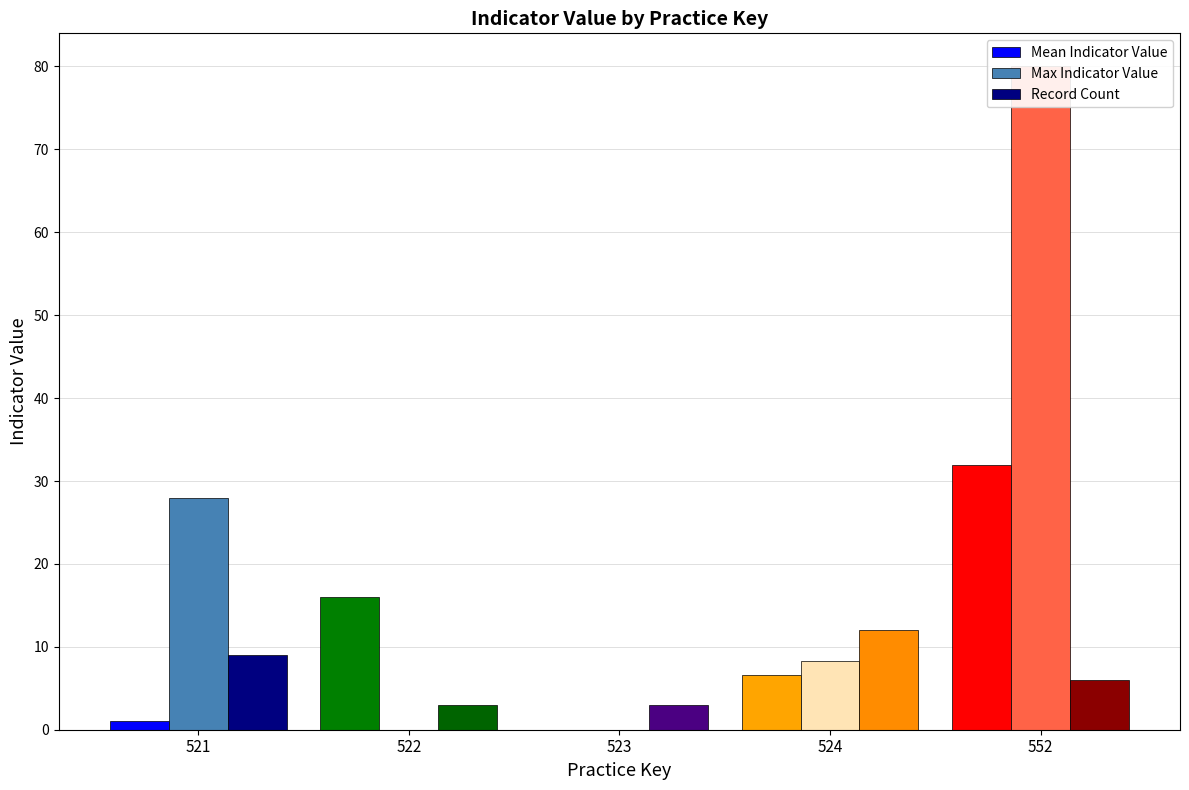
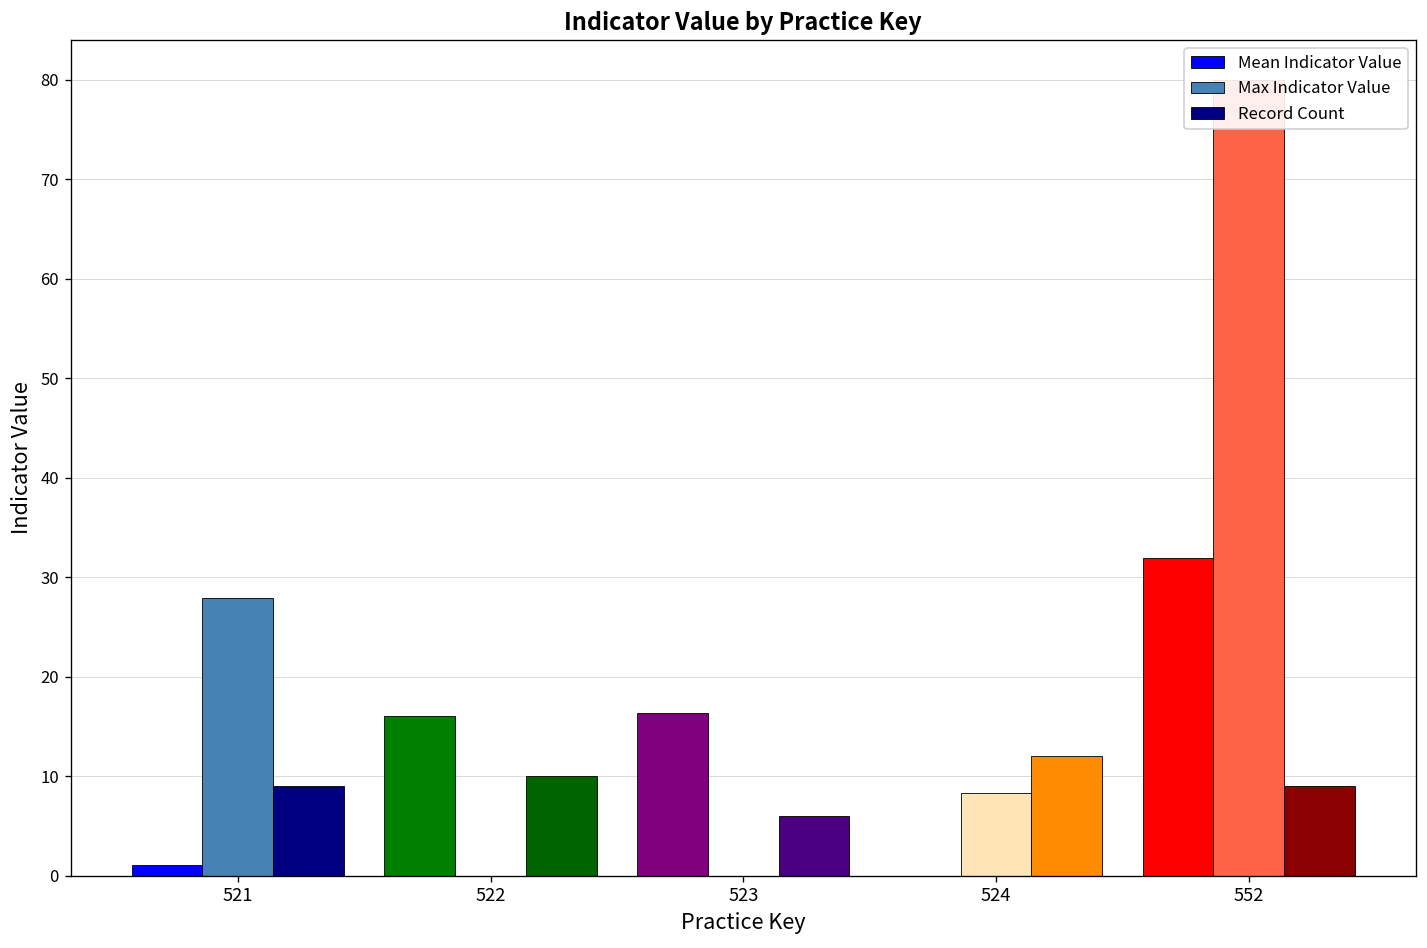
Record Count, 522: 3 -> 10
Mean Indicator Value, 523: 0 -> 16
Record Count, 523: 3 -> 6
Mean Indicator Value, 524: 7 -> 0
Record Count, 552: 6 -> 9
